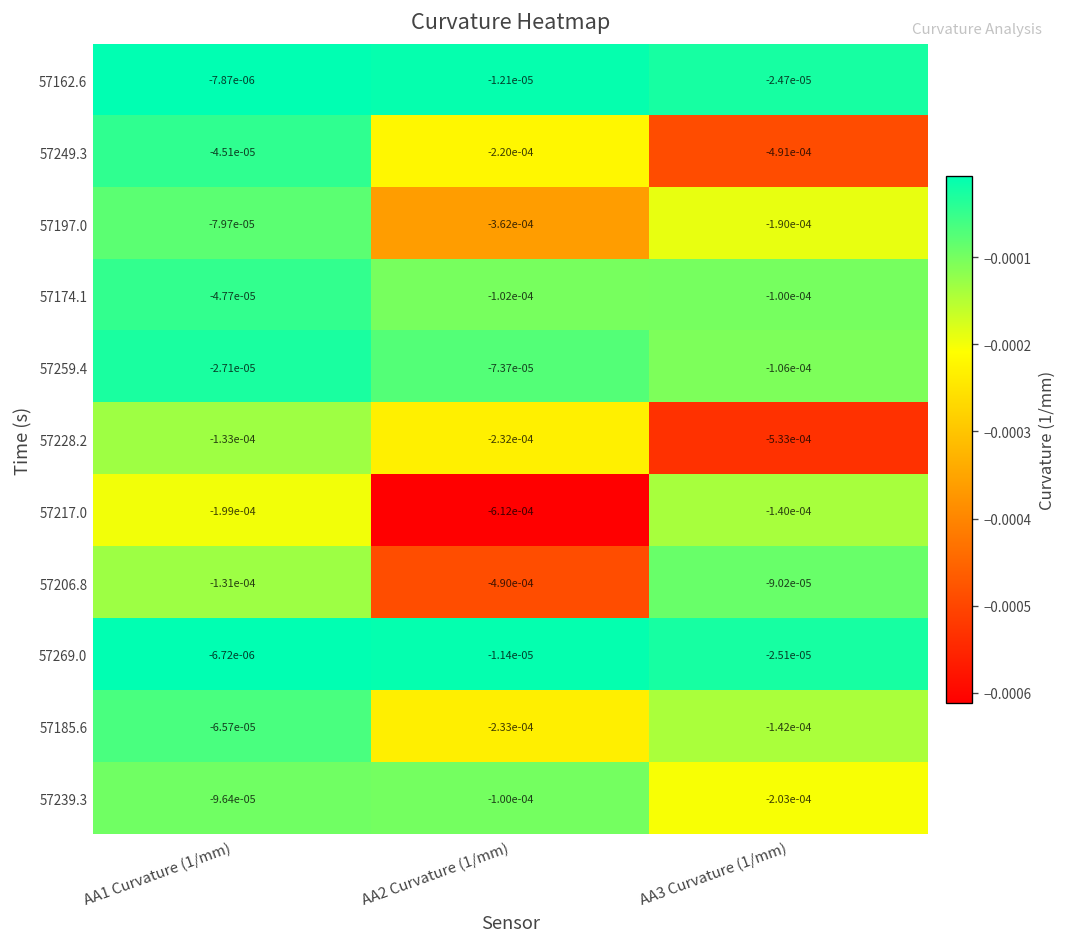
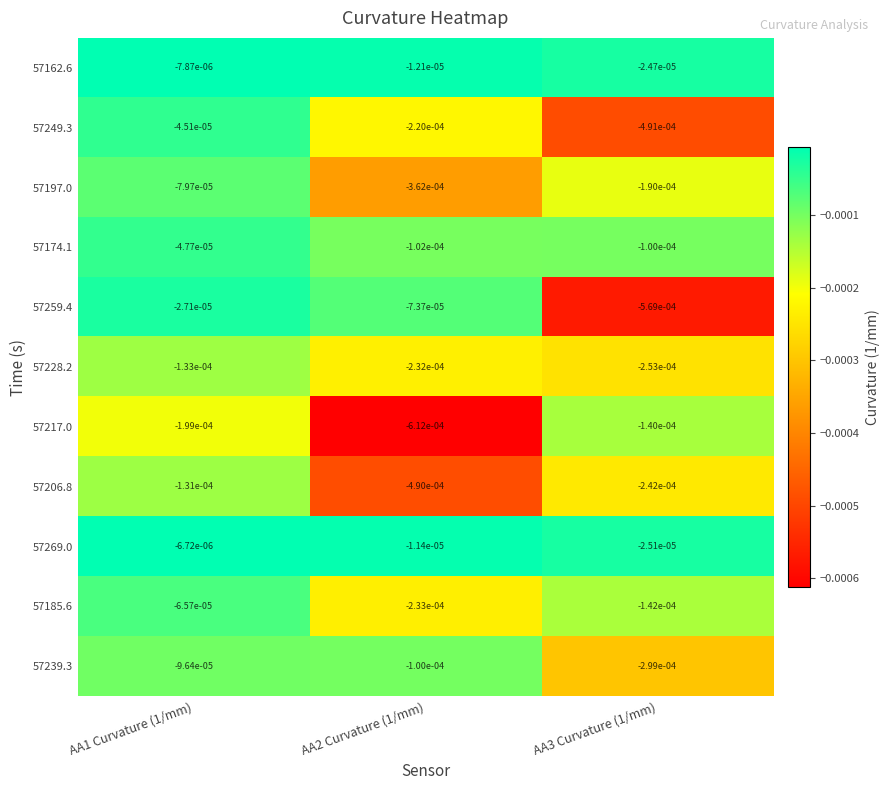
57259.4, AA3 Curvature (1/mm): -1.06e-04 -> -5.69e-04
57228.2, AA3 Curvature (1/mm): -5.33e-04 -> -2.53e-04
57206.8, AA3 Curvature (1/mm): -9.02e-05 -> -2.42e-04
57239.3, AA3 Curvature (1/mm): -2.03e-04 -> -2.99e-04
